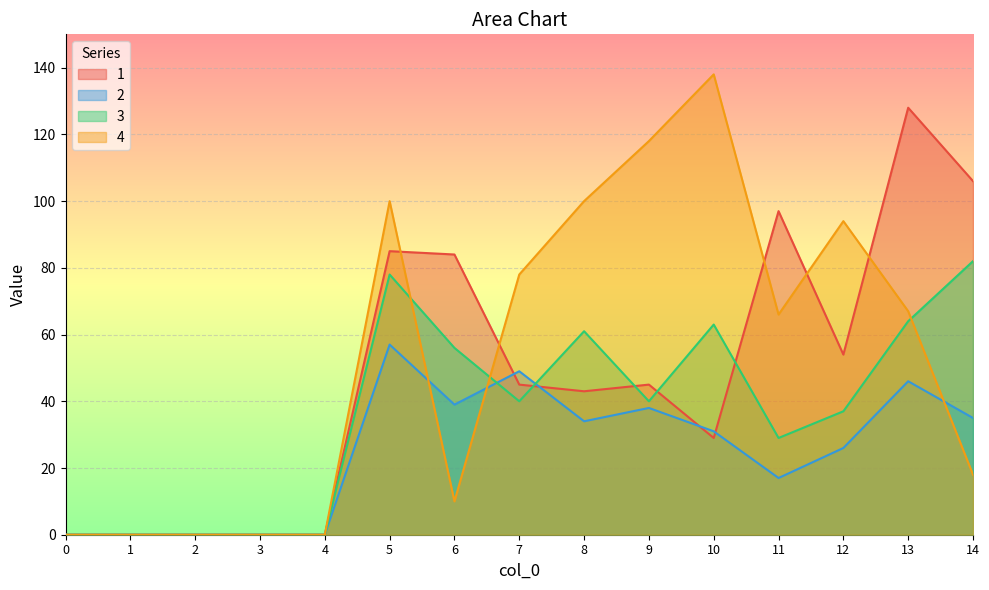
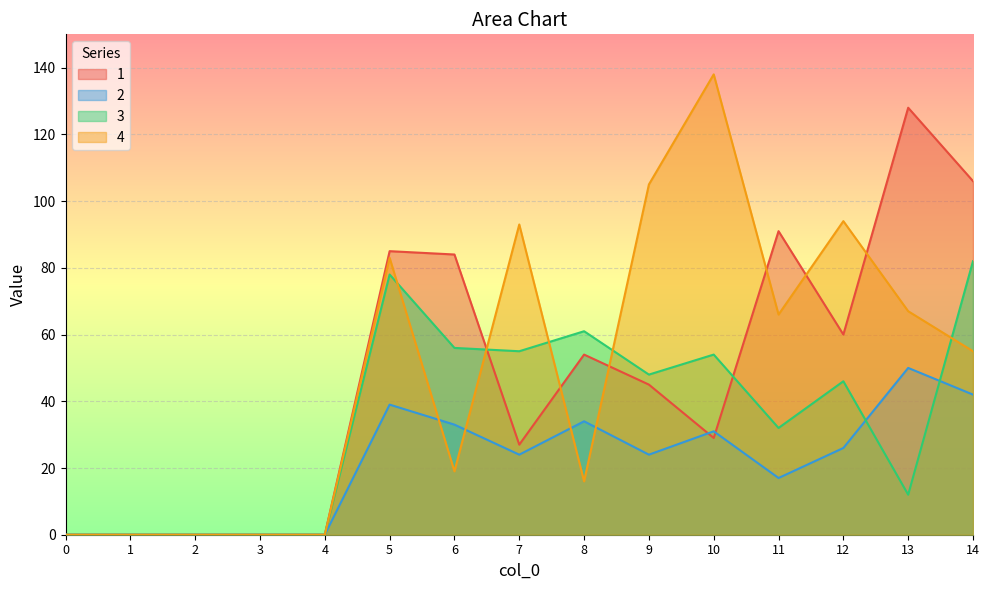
2, 5: 57 -> 39
4, 5: 100 -> 83
2, 6: 39 -> 33
4, 6: 10 -> 19
1, 7: 45 -> 27
2, 7: 49 -> 24
3, 7: 40 -> 55
4, 7: 78 -> 93
1, 8: 43 -> 54
4, 8: 100 -> 16
2, 9: 38 -> 24
3, 9: 40 -> 48
4, 9: 118 -> 105
3, 10: 63 -> 54
1, 11: 97 -> 91
3, 11: 29 -> 32
1, 12: 54 -> 60
3, 12: 37 -> 46
2, 13: 46 -> 50
3, 13: 64 -> 12
2, 14: 35 -> 42
4, 14: 18 -> 55
